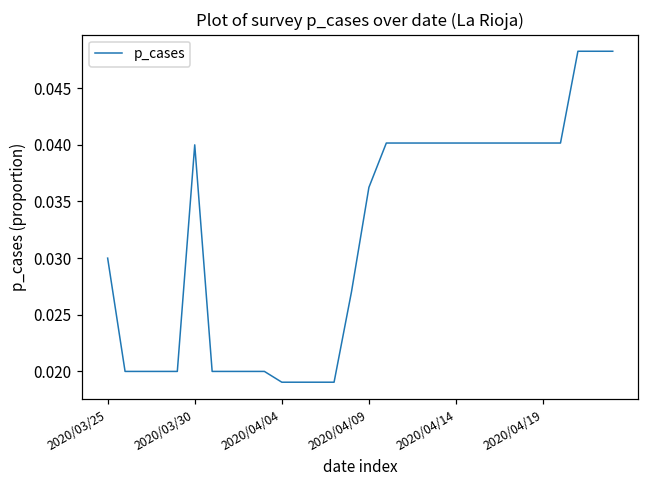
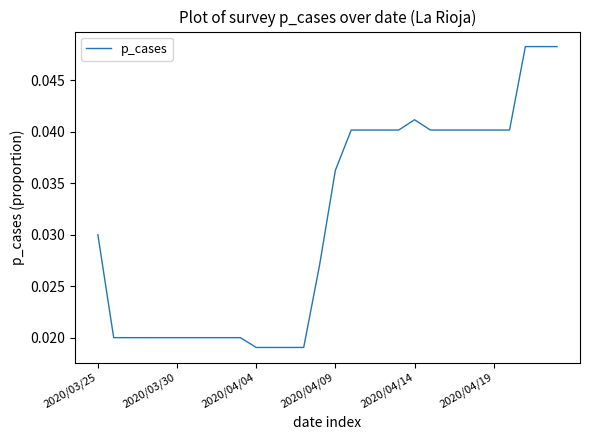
2020/03/30: 0.04 -> 0.02
2020/04/14: 0.0402 -> 0.0412
